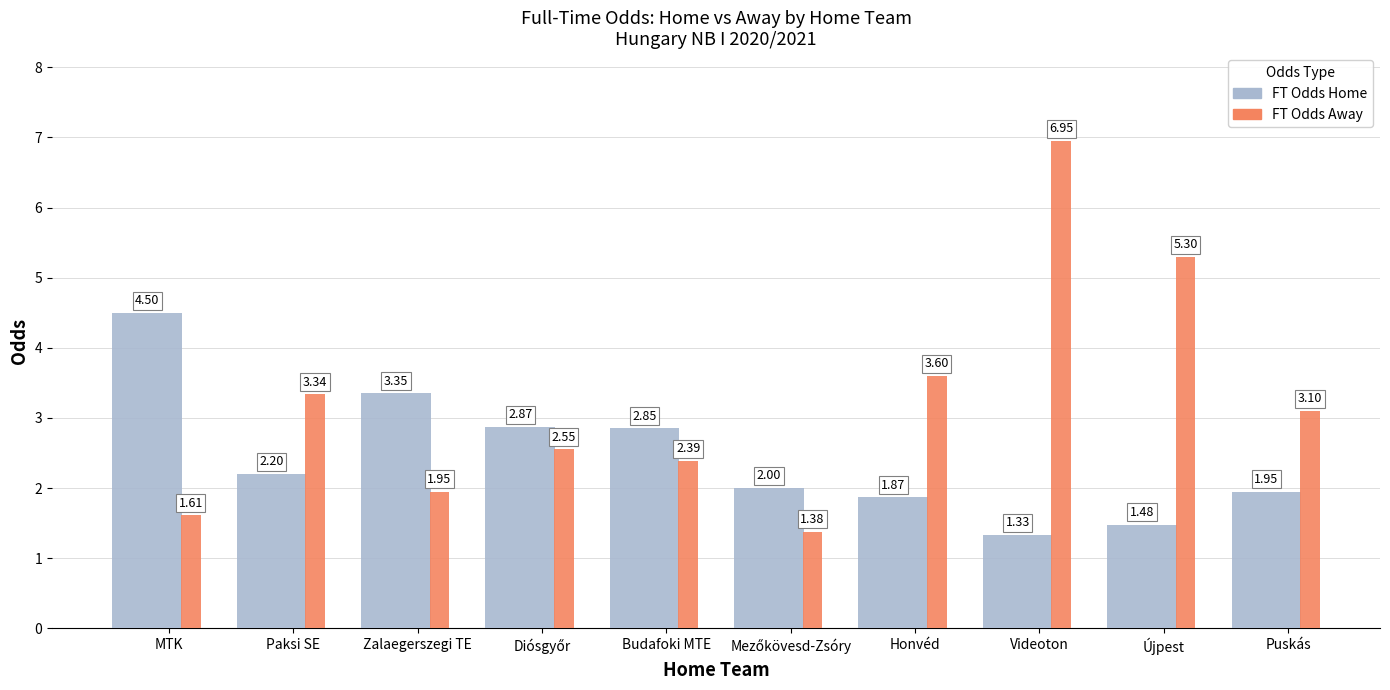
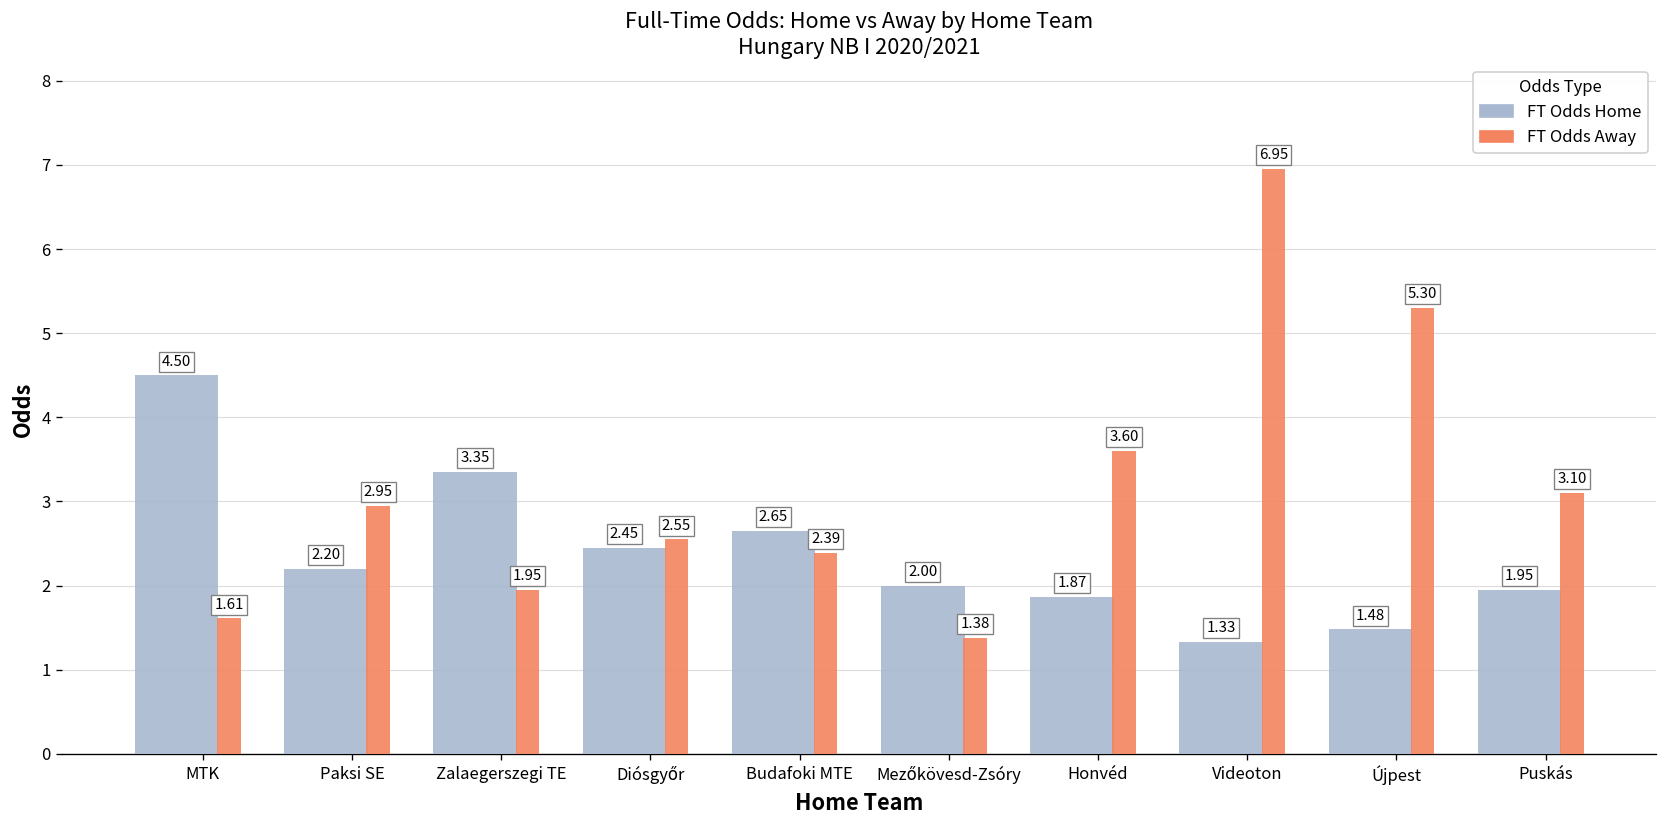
FT Odds Away, Paksi SE: 3.34 -> 2.95
FT Odds Home, Diósgyőr: 2.87 -> 2.45
FT Odds Home, Budafoki MTE: 2.85 -> 2.65
